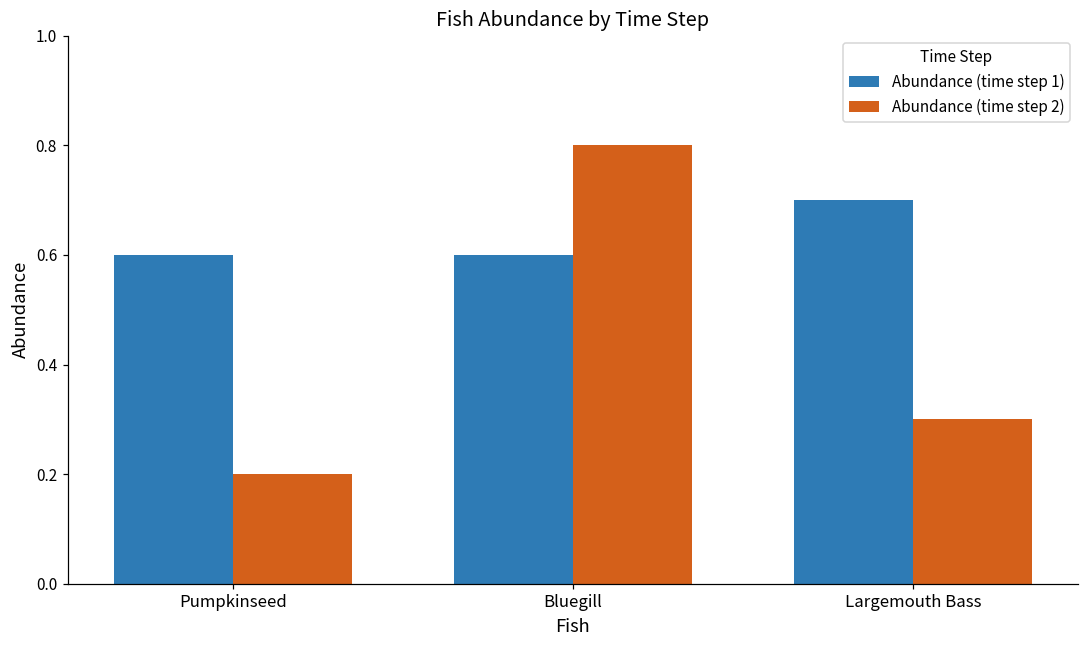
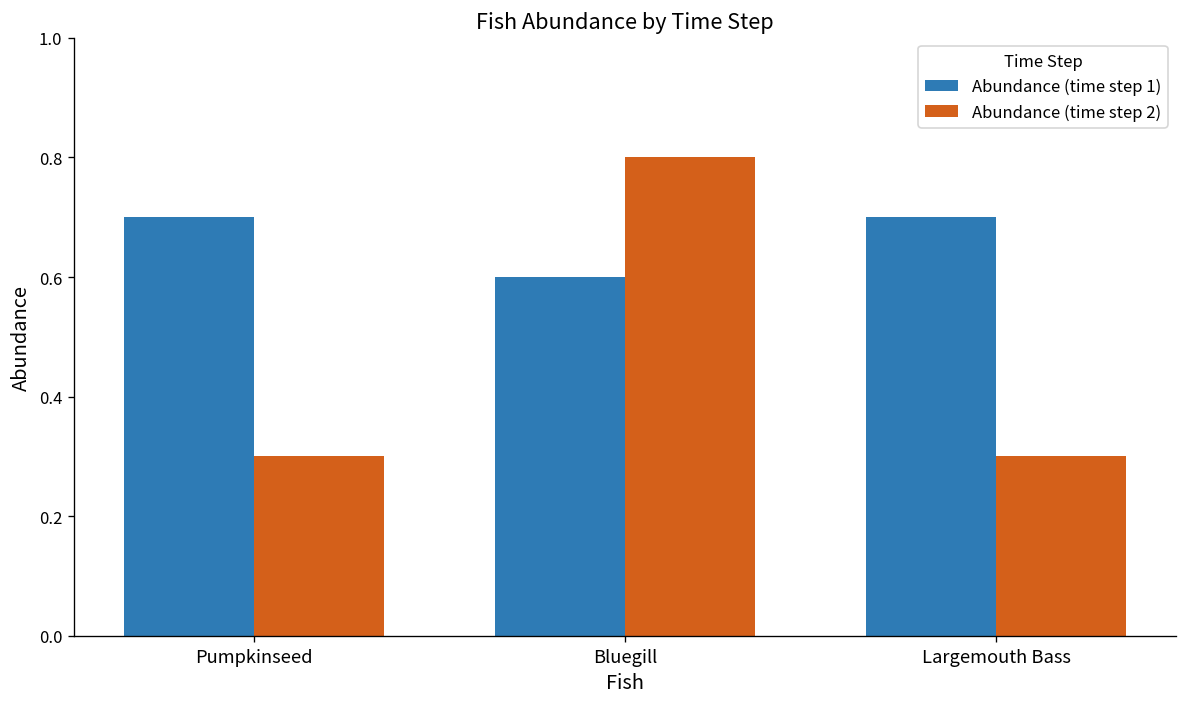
Abundance (time step 1), Pumpkinseed: 0.6 -> 0.7
Abundance (time step 2), Pumpkinseed: 0.2 -> 0.3
